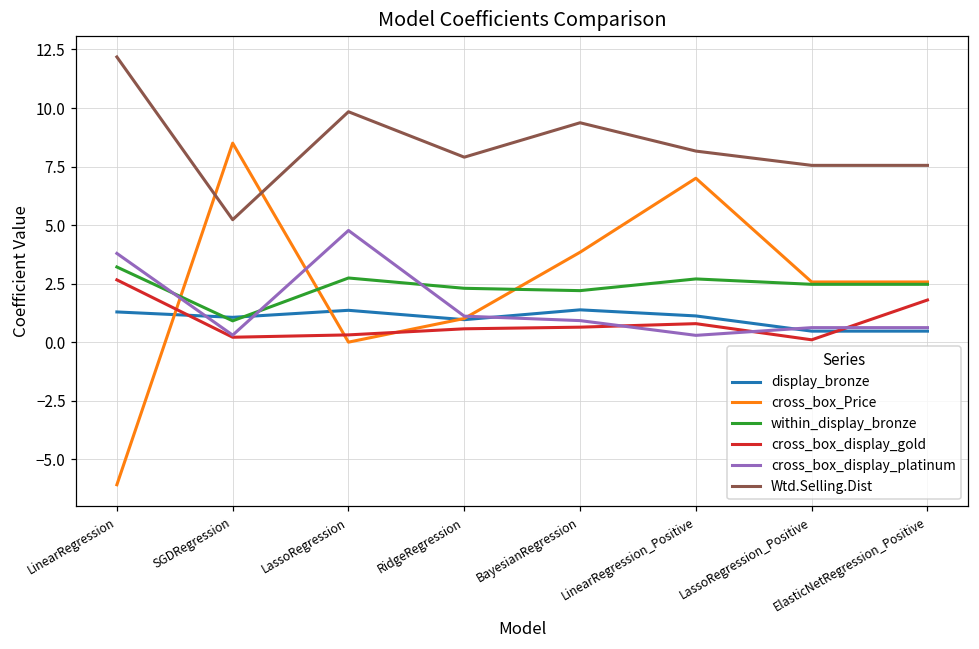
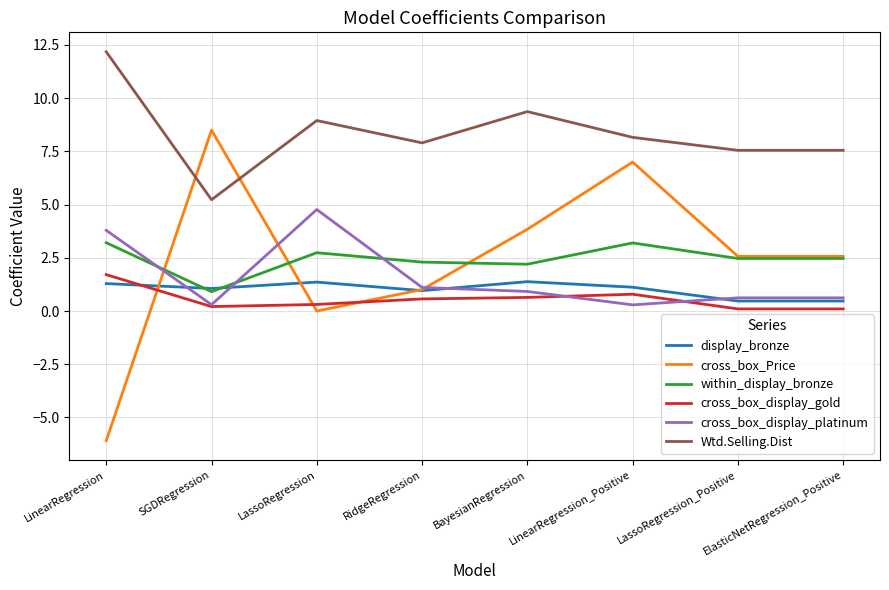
cross_box_display_gold, LinearRegression: 2.7 -> 1.7
Wtd.Selling.Dist, LassoRegression: 9.8 -> 9.0
within_display_bronze, LinearRegression_Positive: 2.7 -> 3.2
cross_box_display_gold, ElasticNetRegression_Positive: 1.8 -> 0.1
